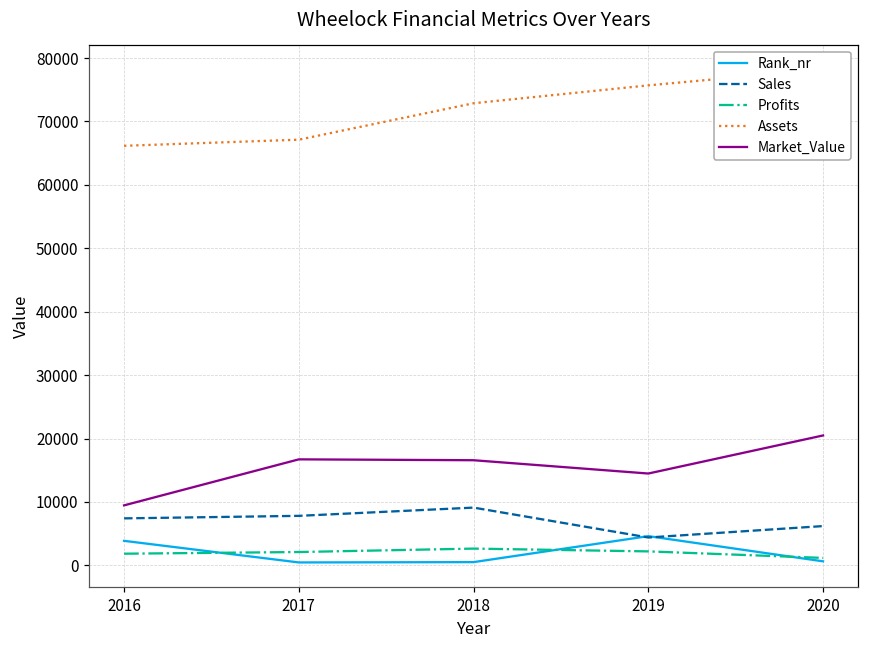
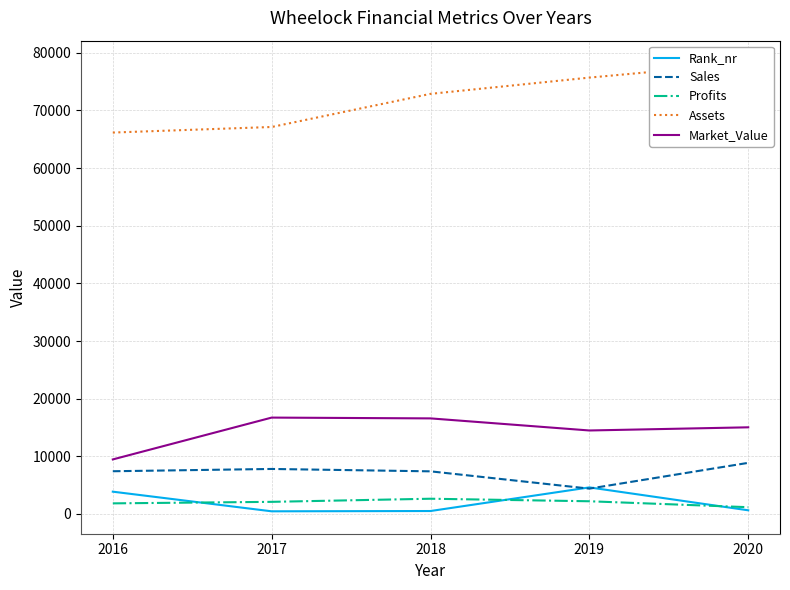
Sales, 2018: 9000 -> 7000
Sales, 2020: 6000 -> 9000
Market_Value, 2020: 20000 -> 15000
